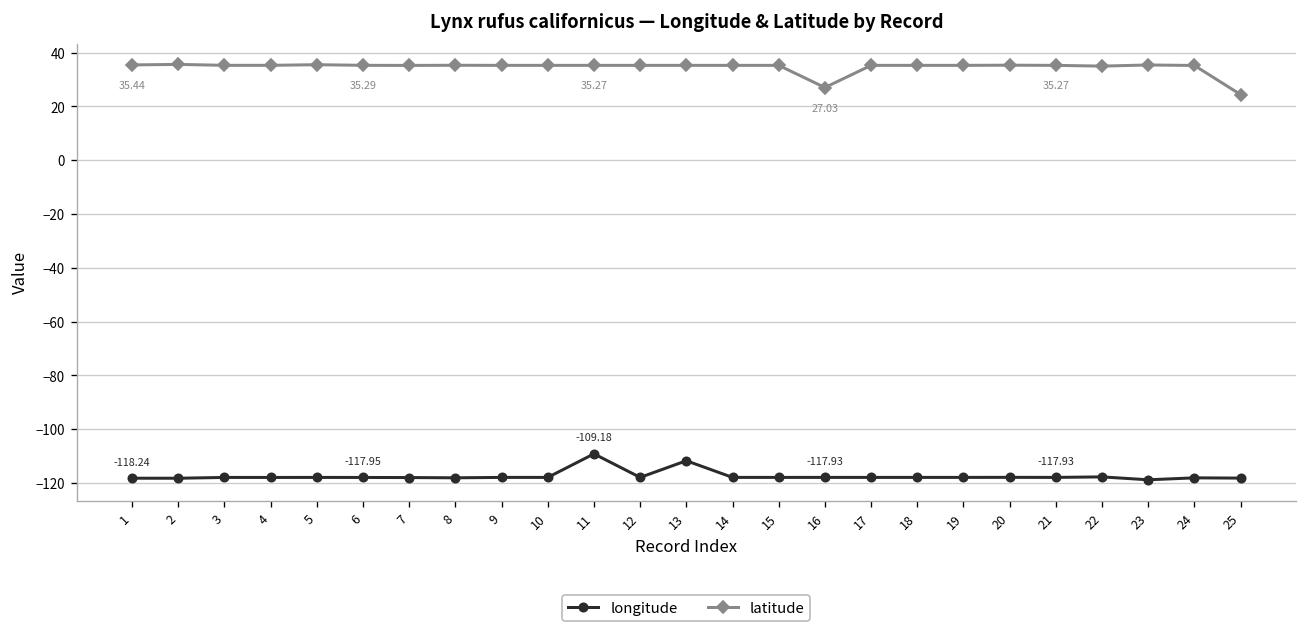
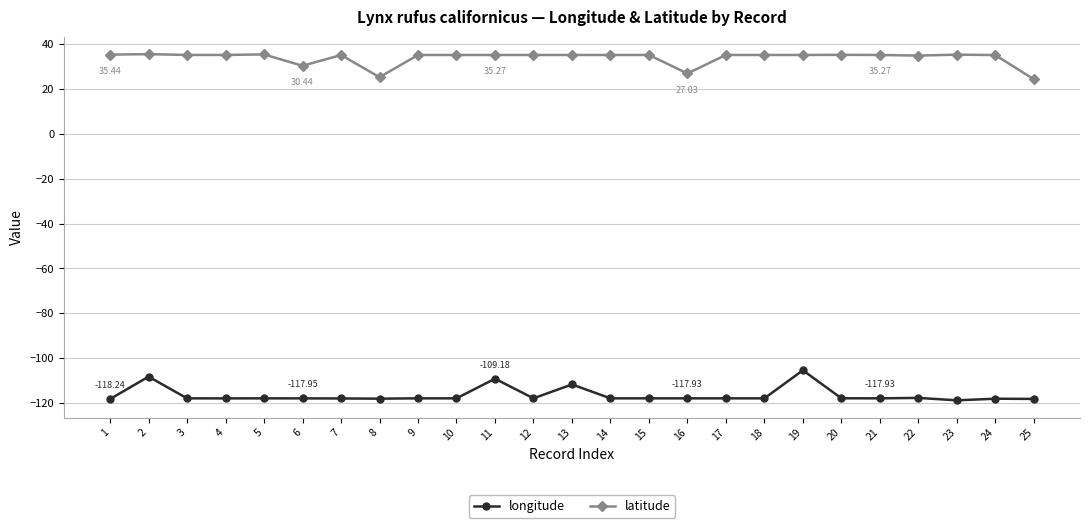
longitude, 2: -118 -> -108
latitude, 6: 35.29 -> 30.44
latitude, 8: 35 -> 25
longitude, 19: -118 -> -105
